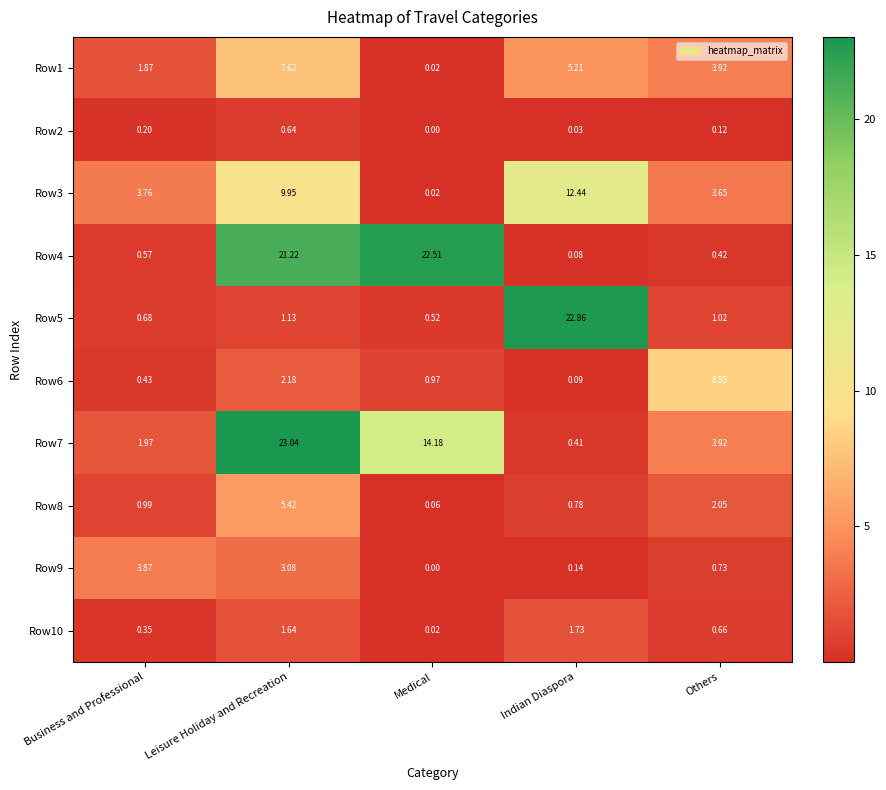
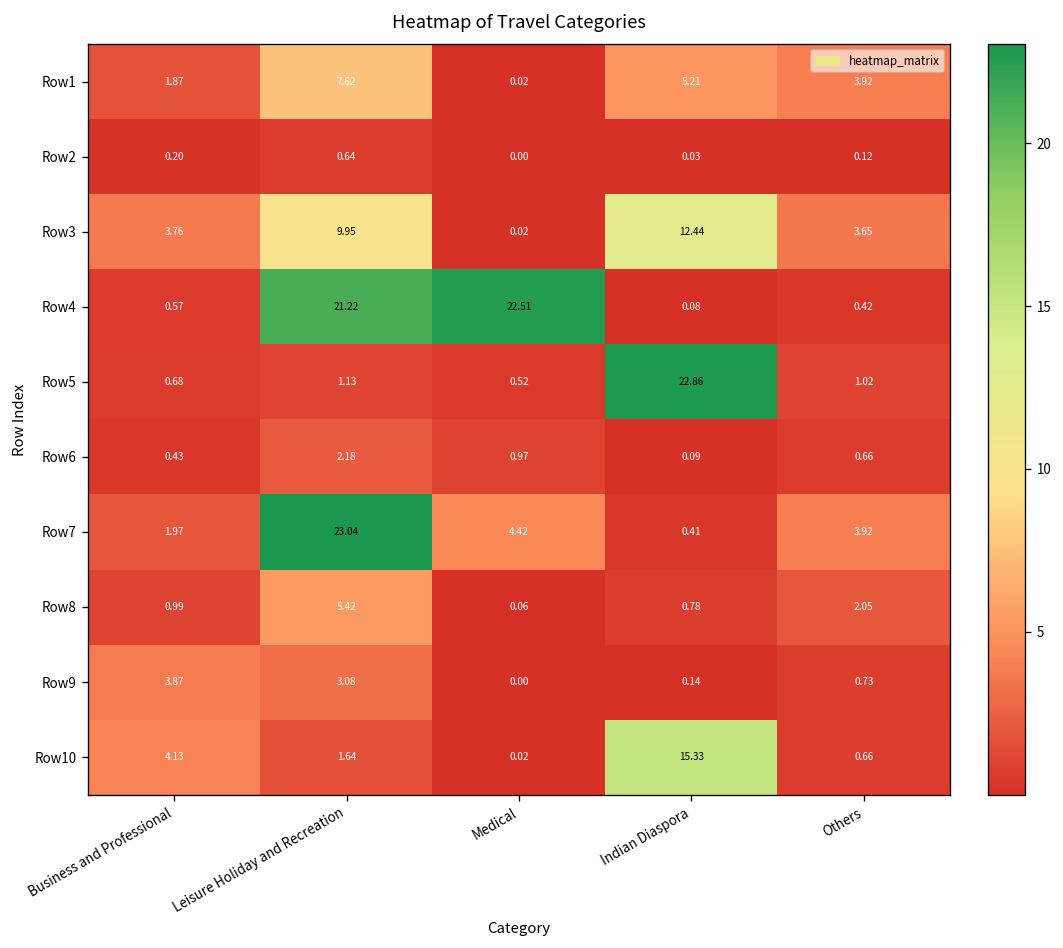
Row6, Others: 8.55 -> 0.66
Row7, Medical: 14.18 -> 4.42
Row10, Business and Professional: 0.35 -> 4.13
Row10, Indian Diaspora: 1.73 -> 15.33
